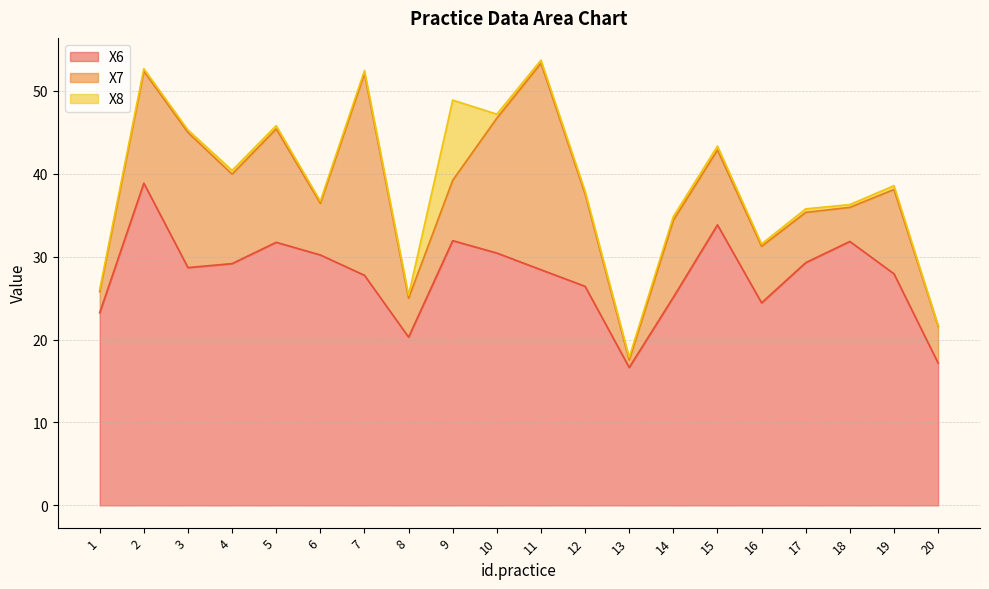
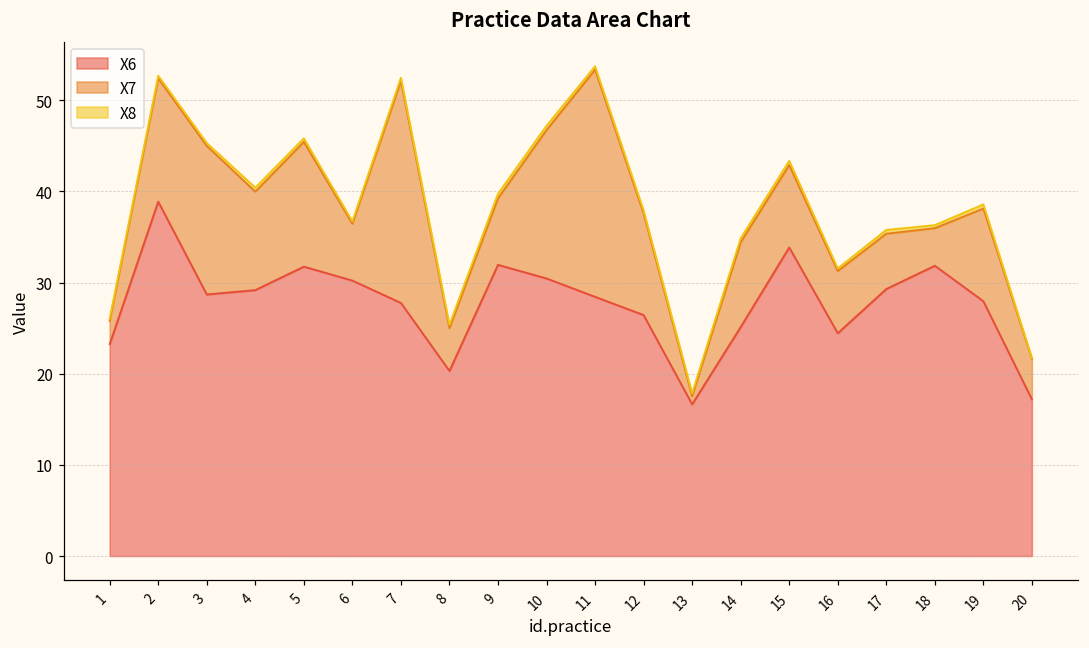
X8, 9: 10 -> 1
